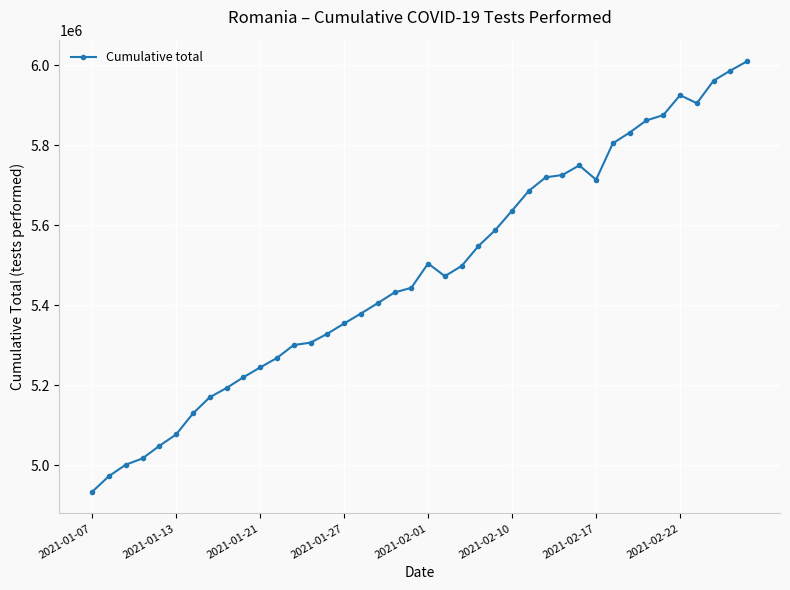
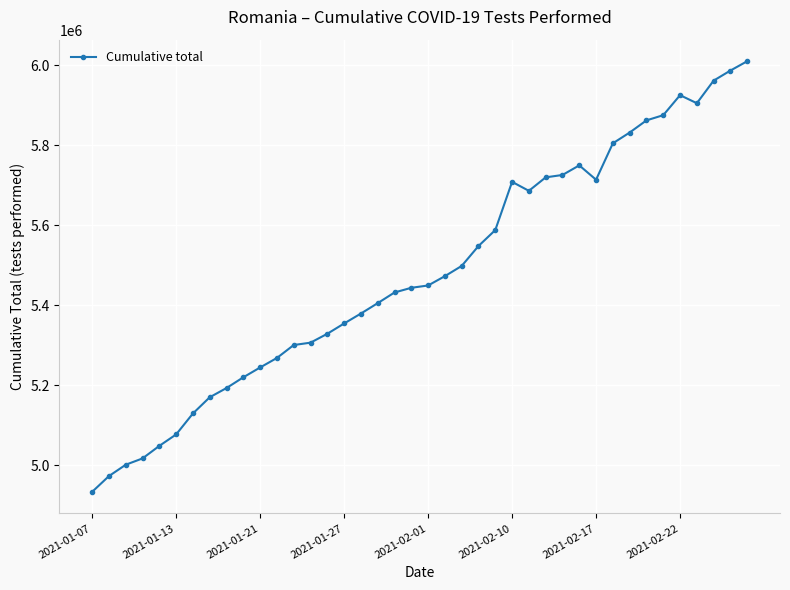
2021-02-01: 5500000 -> 5450000
2021-02-10: 5640000 -> 5710000
